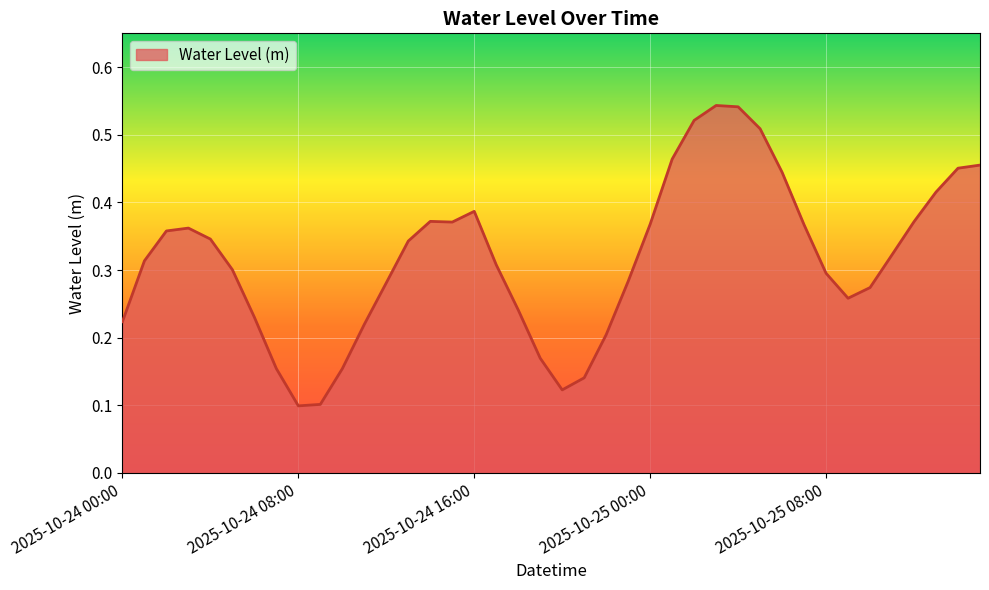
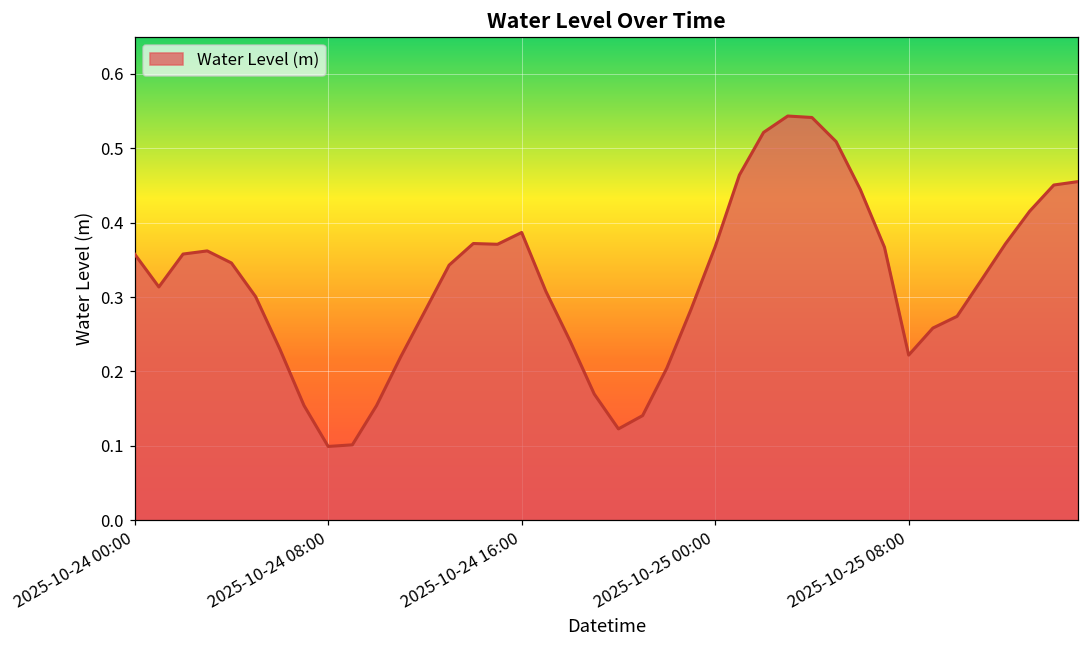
2025-10-24 00:00: 0.22 -> 0.36
2025-10-25 08:00: 0.30 -> 0.22
